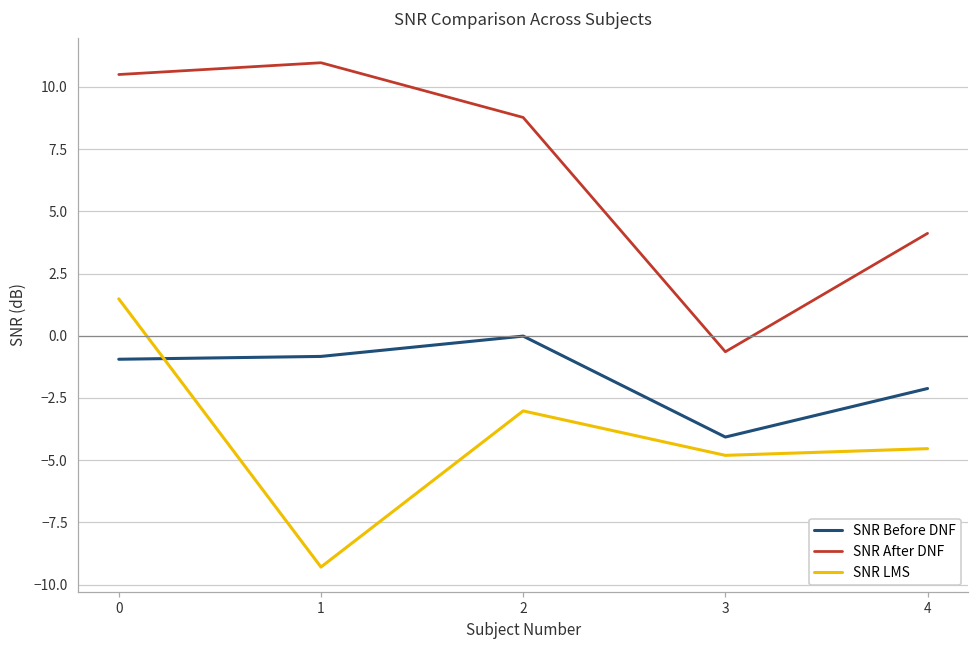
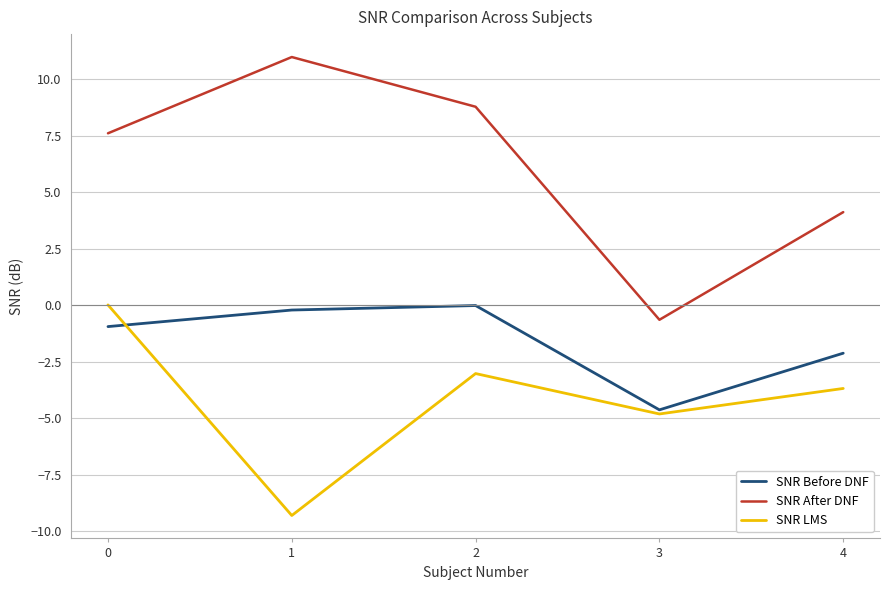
SNR After DNF, 0: 10.5 -> 7.6
SNR LMS, 0: 1.5 -> 0.0
SNR Before DNF, 1: -0.8 -> -0.2
SNR Before DNF, 3: -4.1 -> -4.6
SNR LMS, 4: -4.5 -> -3.7
